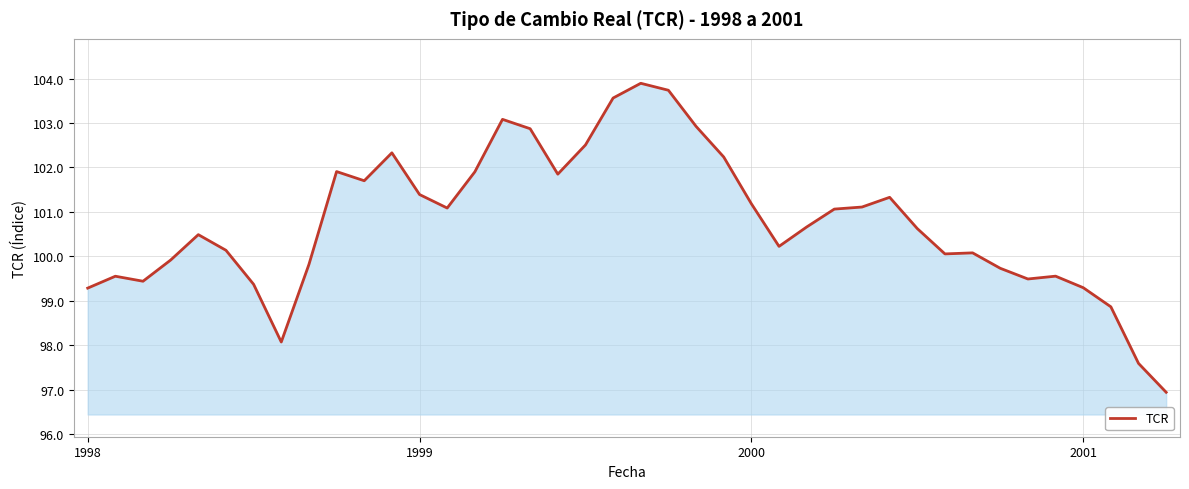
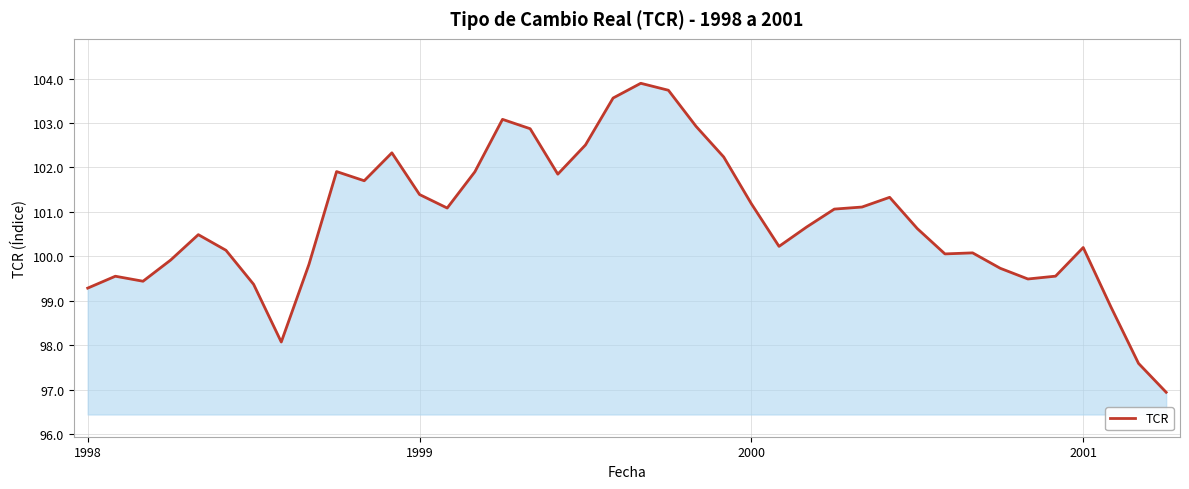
2001: 99.3 -> 100.2
